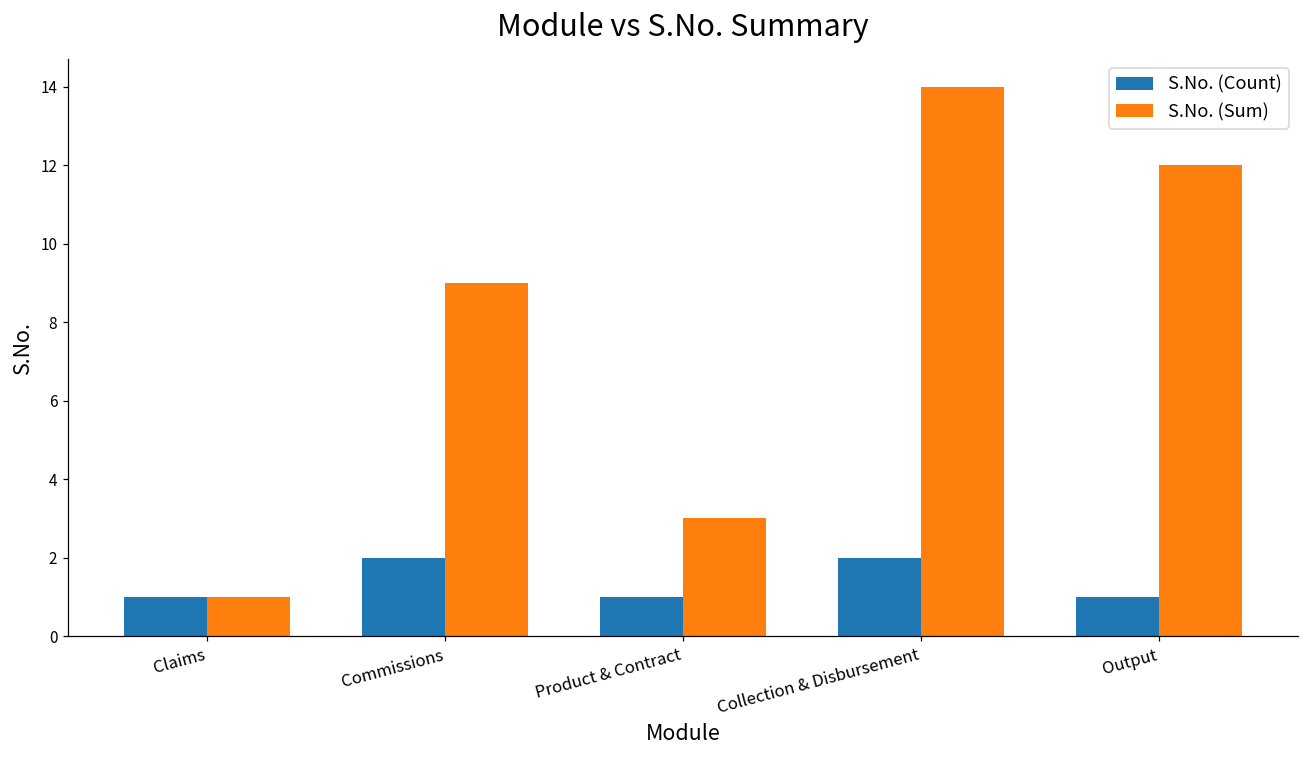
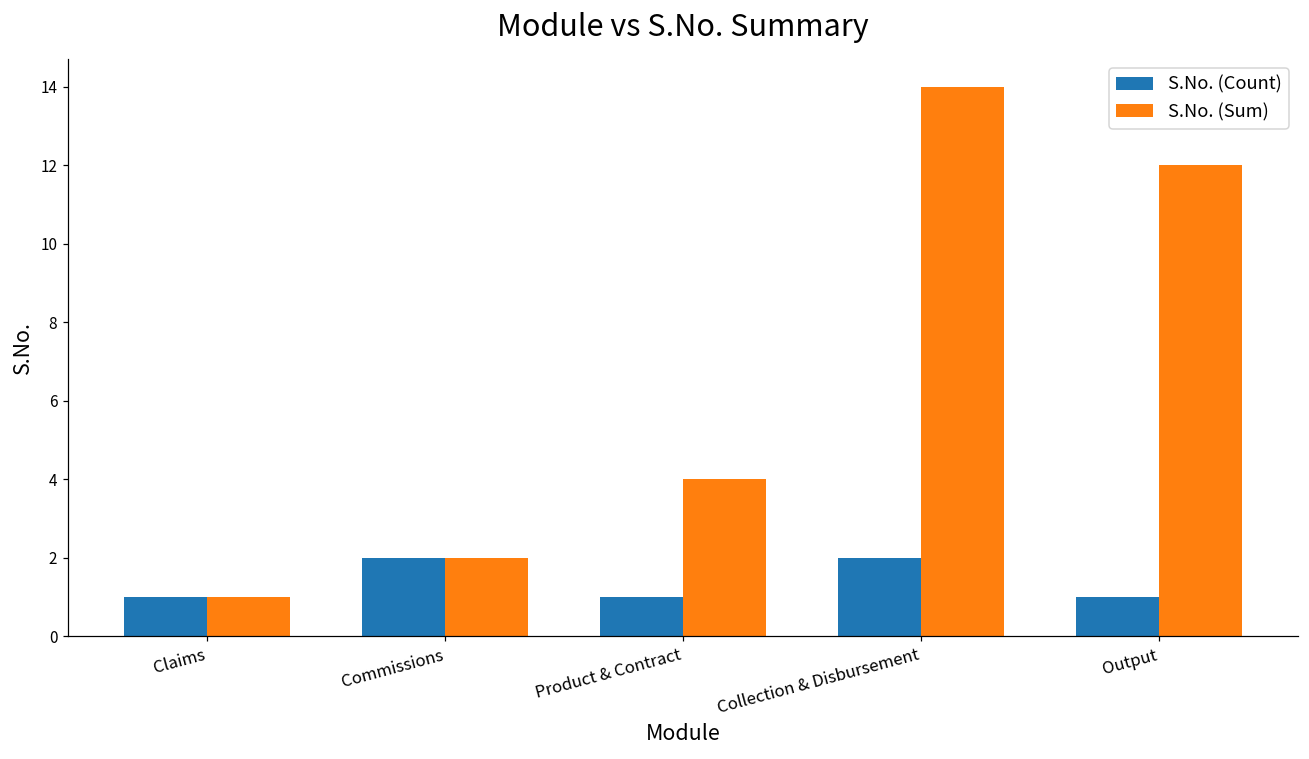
S.No. (Sum), Commissions: 9 -> 2
S.No. (Sum), Product & Contract: 3 -> 4
